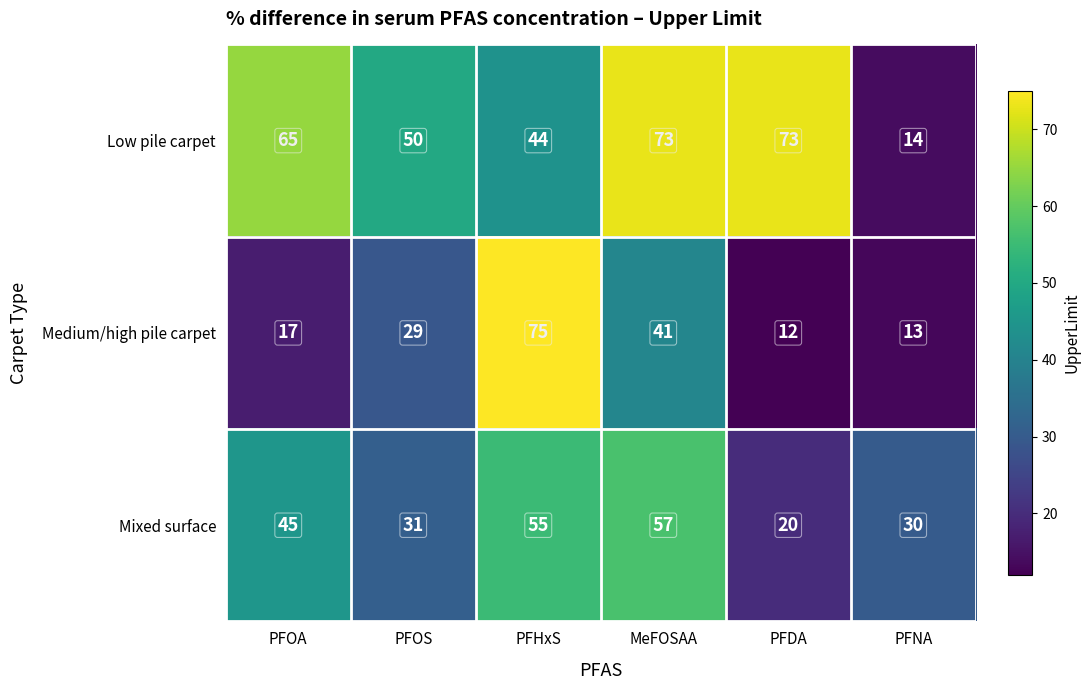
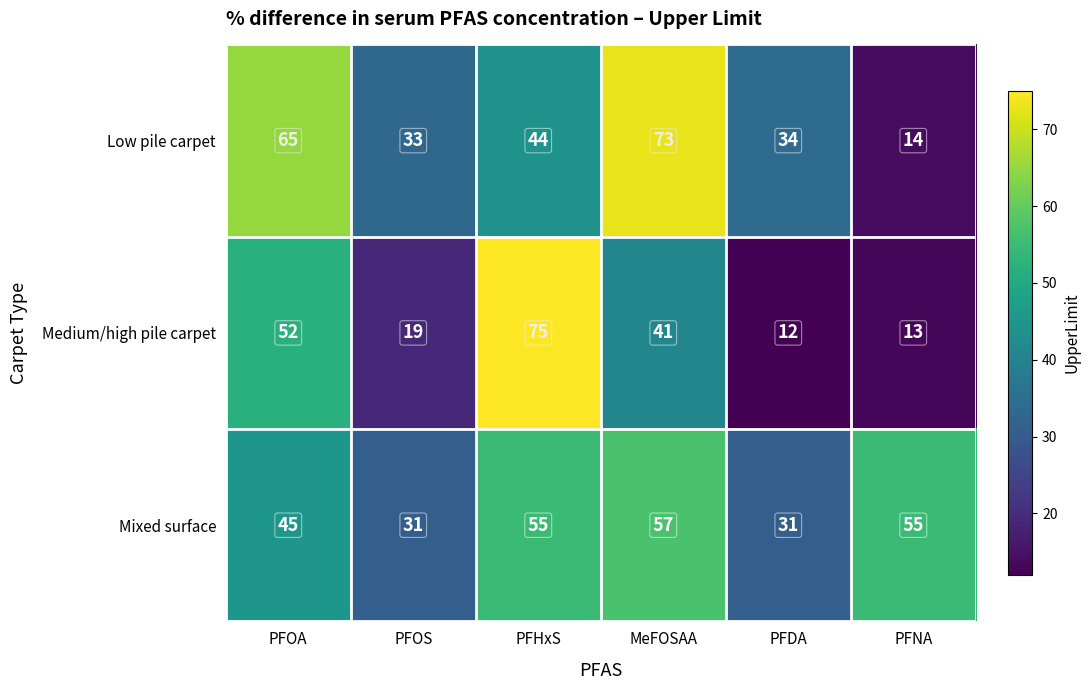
Low pile carpet, PFOS: 50 -> 33
Low pile carpet, PFDA: 73 -> 34
Medium/high pile carpet, PFOA: 17 -> 52
Medium/high pile carpet, PFOS: 29 -> 19
Mixed surface, PFDA: 20 -> 31
Mixed surface, PFNA: 30 -> 55
